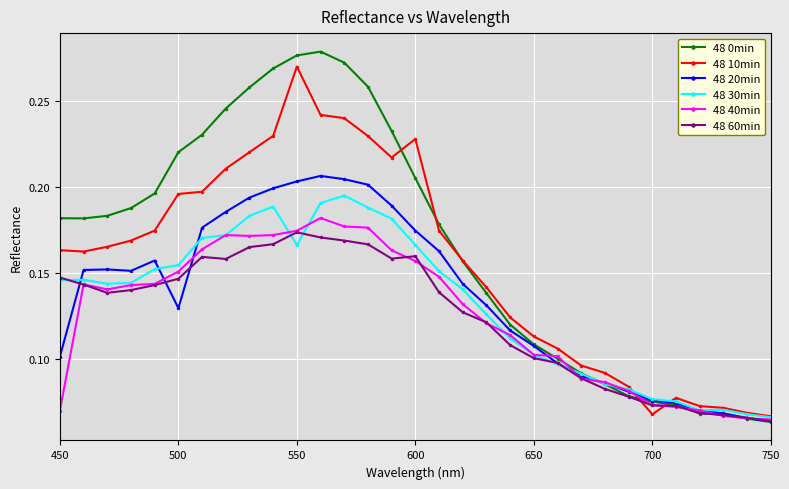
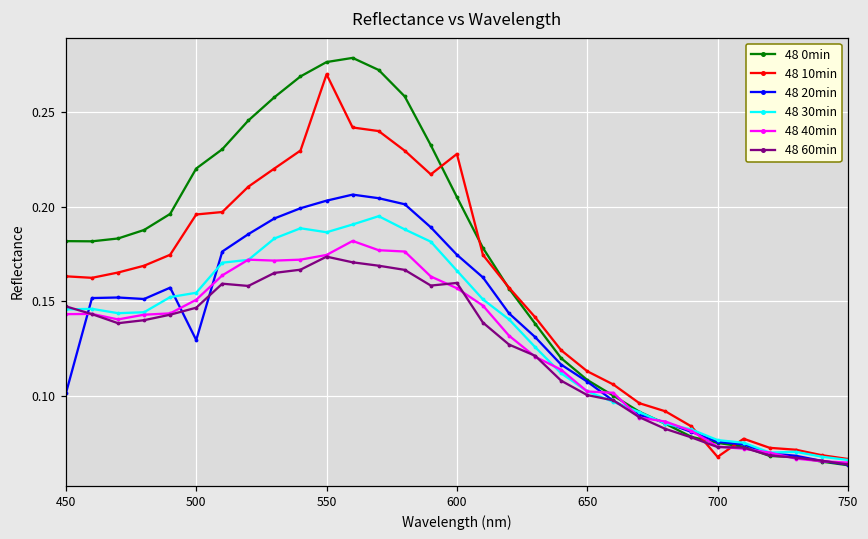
48 40min, 450: 0.070 -> 0.143
48 30min, 550: 0.166 -> 0.187
